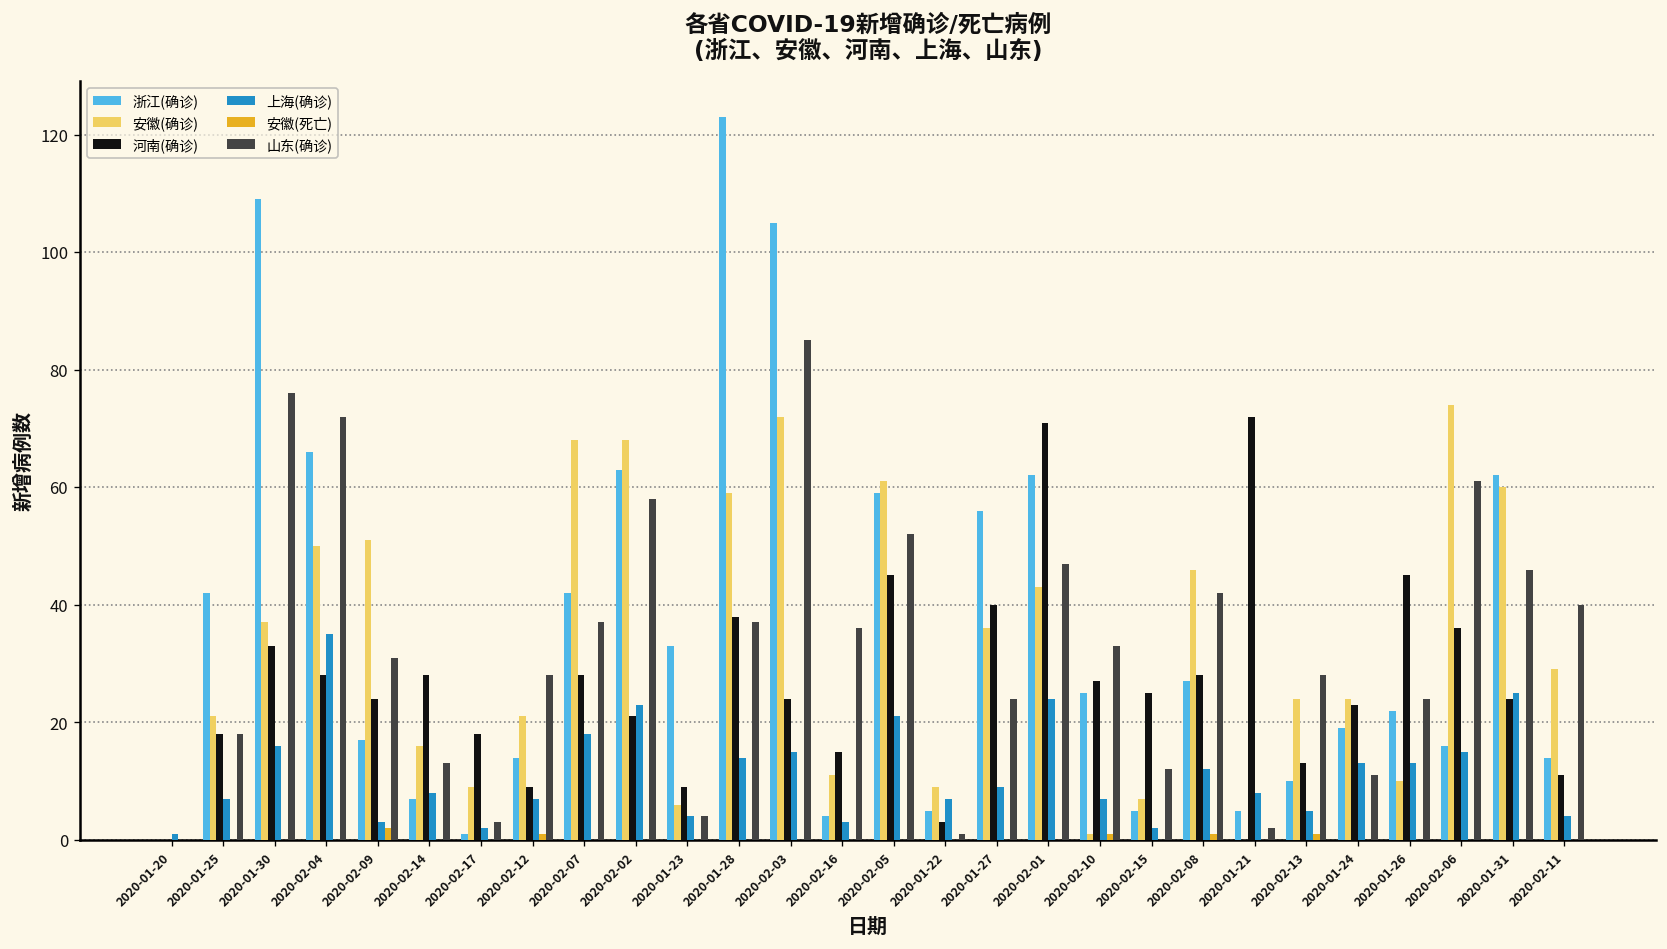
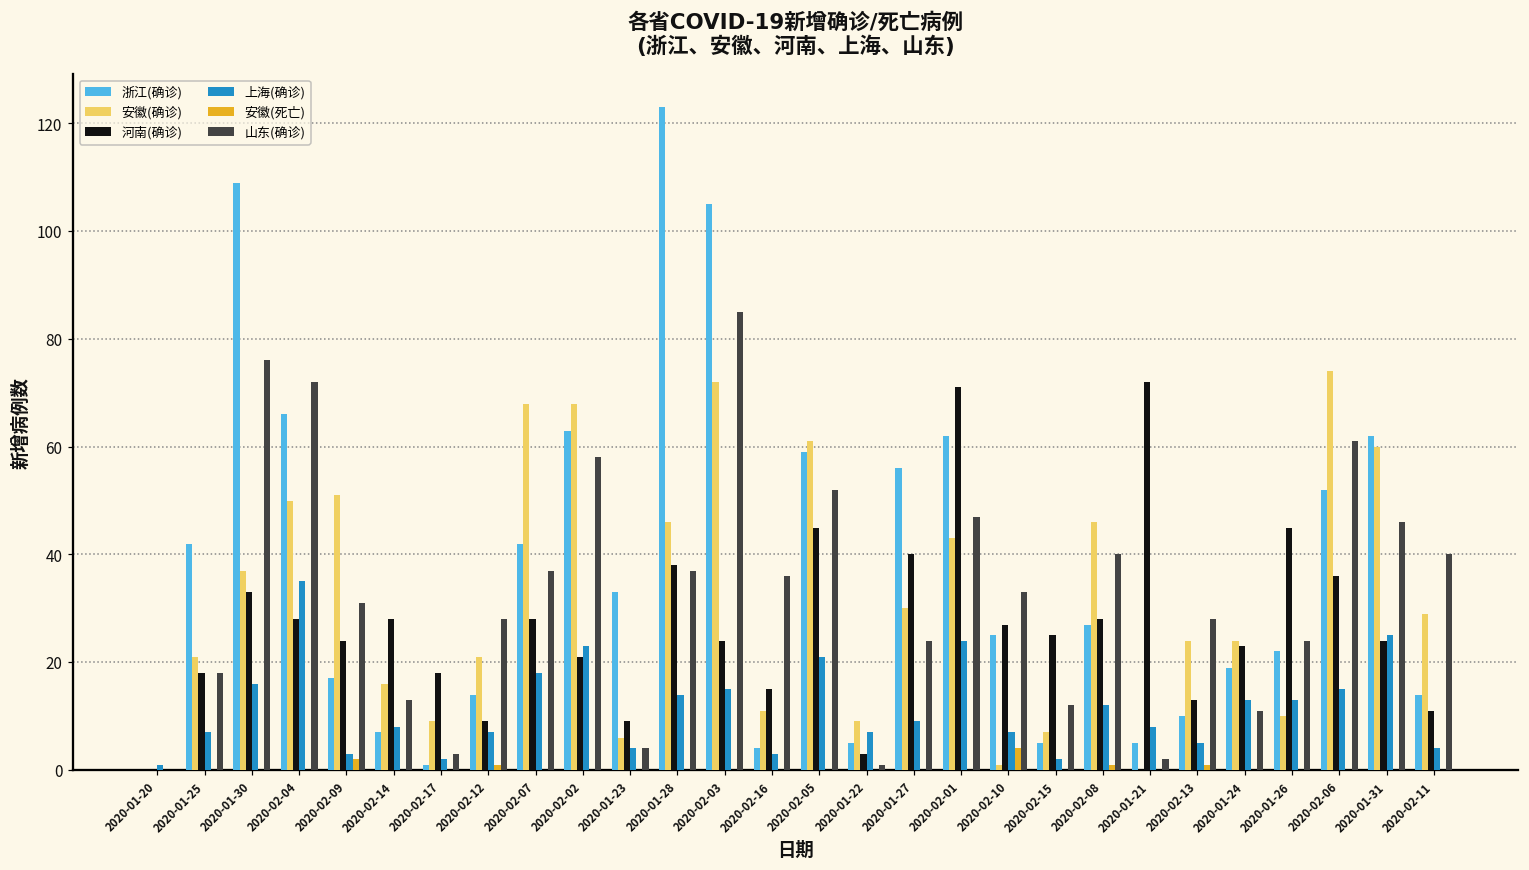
安徽(确诊), 2020-01-28: 59 -> 46
安徽(确诊), 2020-01-27: 36 -> 30
安徽(死亡), 2020-02-10: 1 -> 4
山东(确诊), 2020-02-08: 42 -> 40
浙江(确诊), 2020-02-06: 16 -> 52
